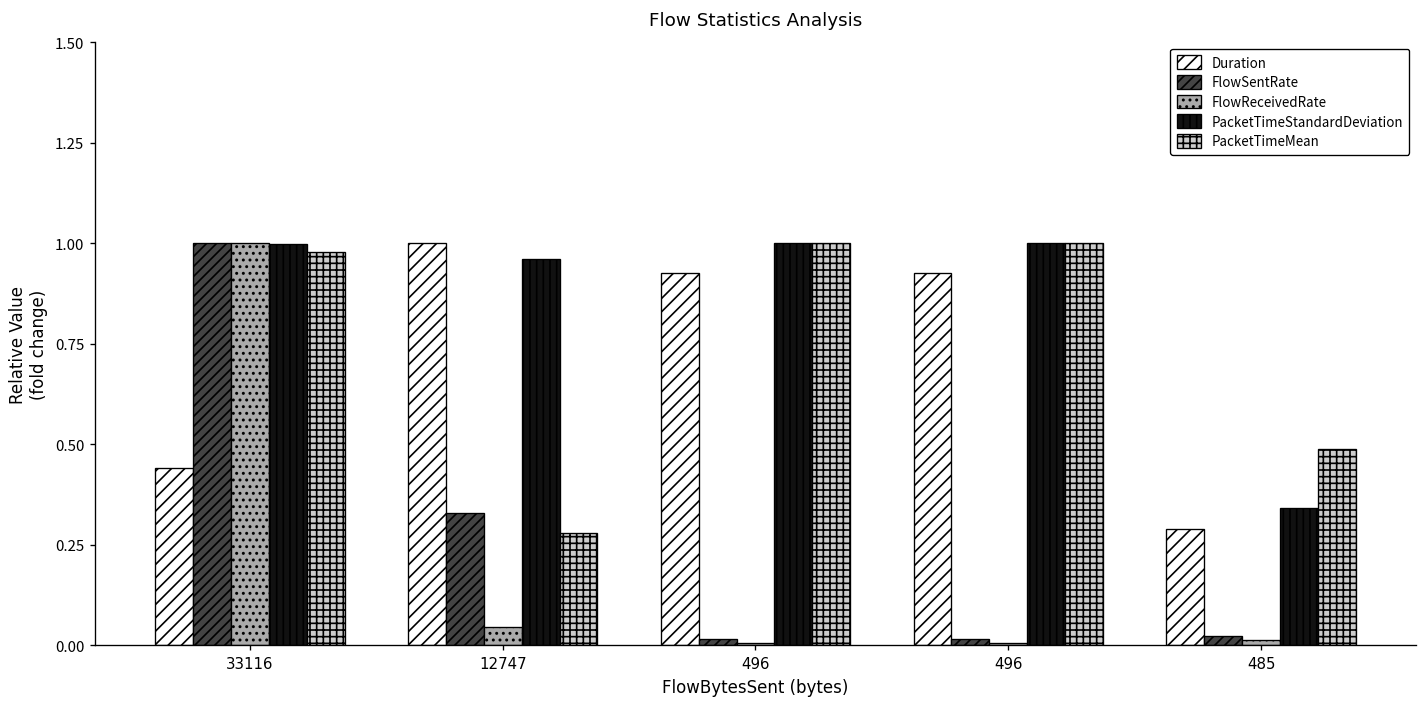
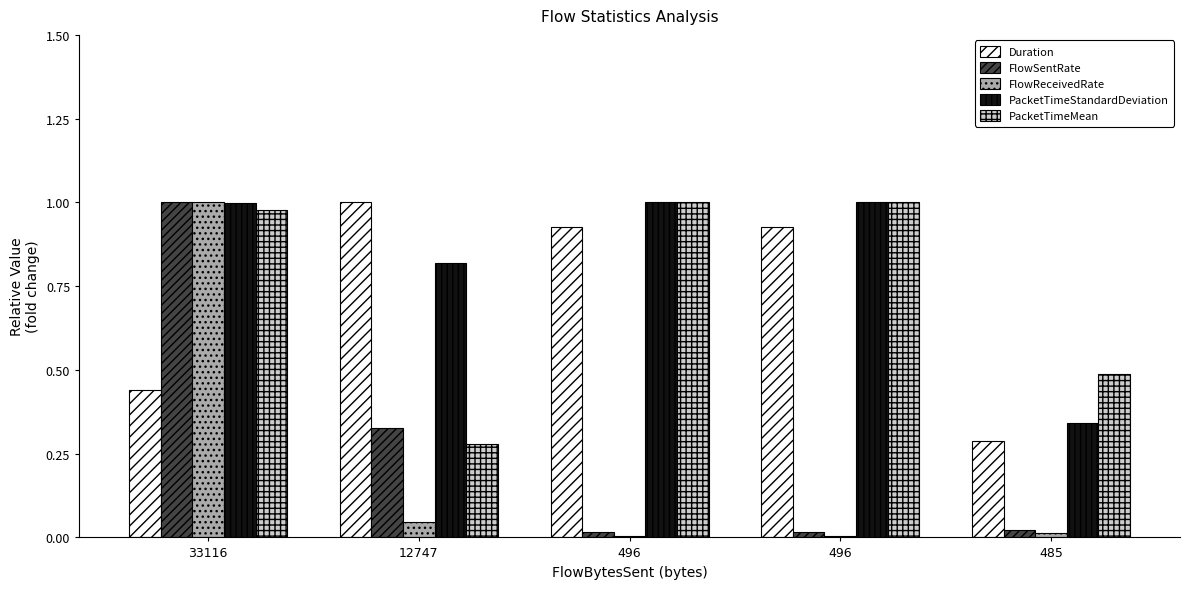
PacketTimeStandardDeviation, 12747: 0.96 -> 0.82
